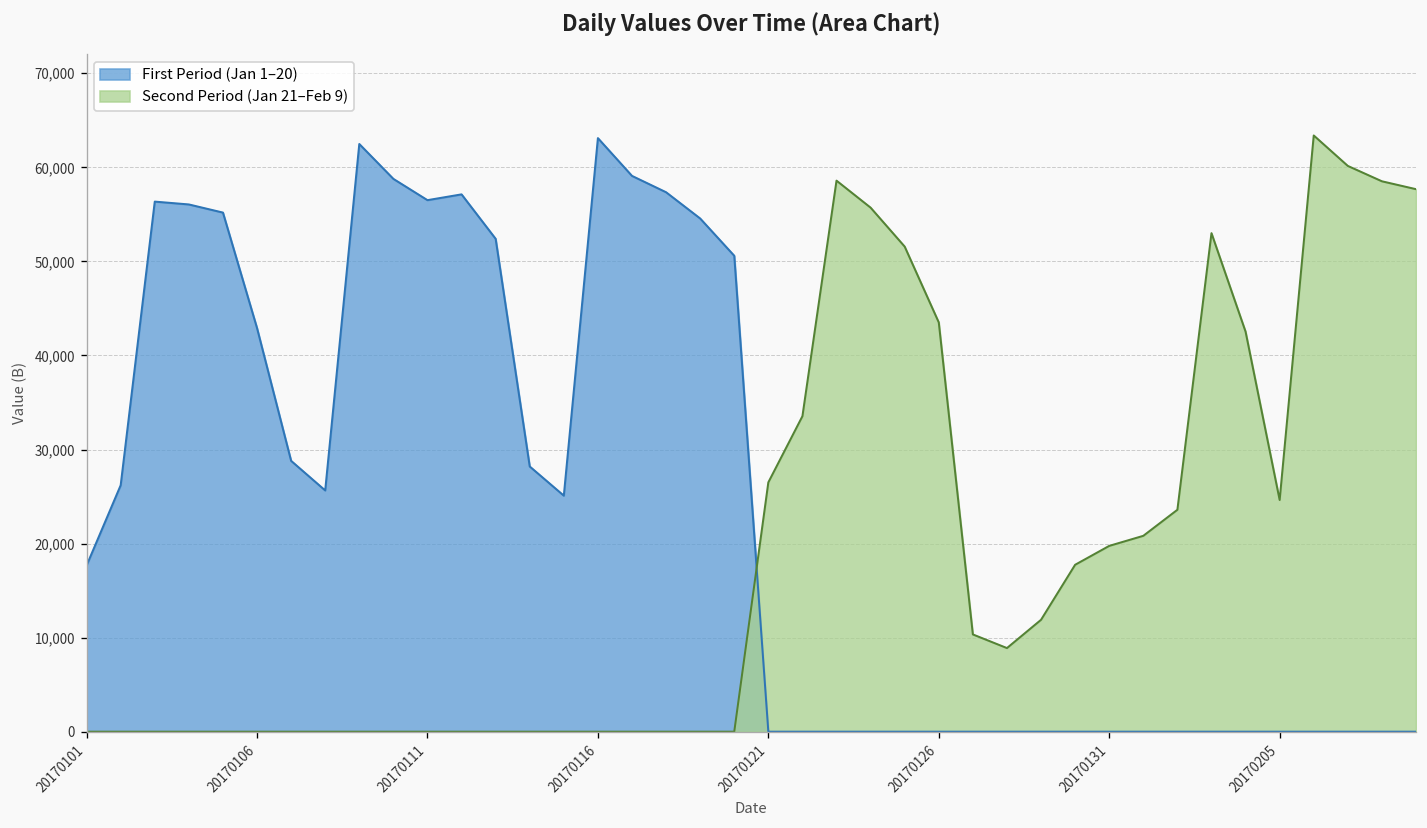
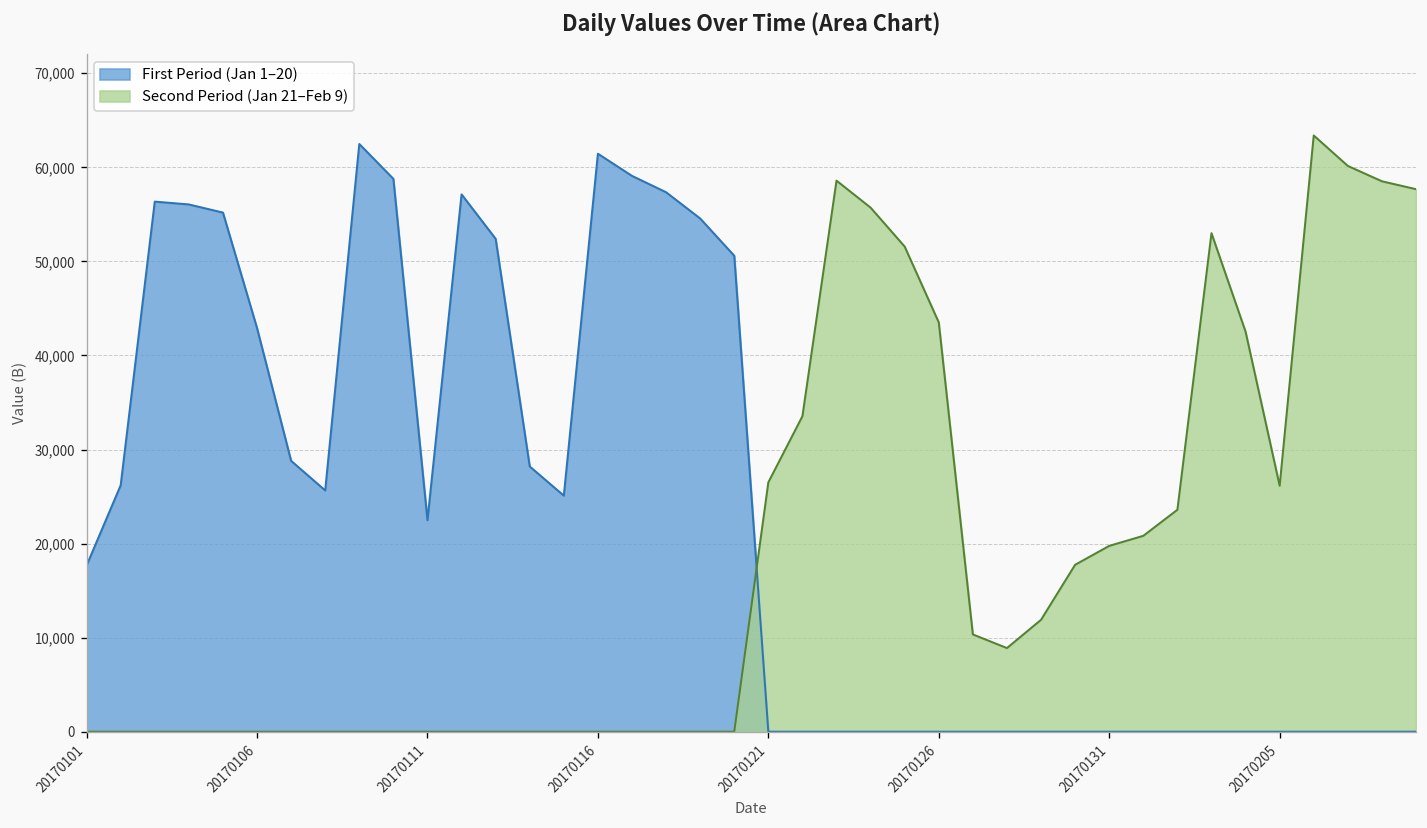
First Period (Jan 1–20), 20170111: 57,000 -> 22,000
First Period (Jan 1–20), 20170116: 63,000 -> 61,000
Second Period (Jan 21–Feb 9), 20170205: 25,000 -> 26,000
